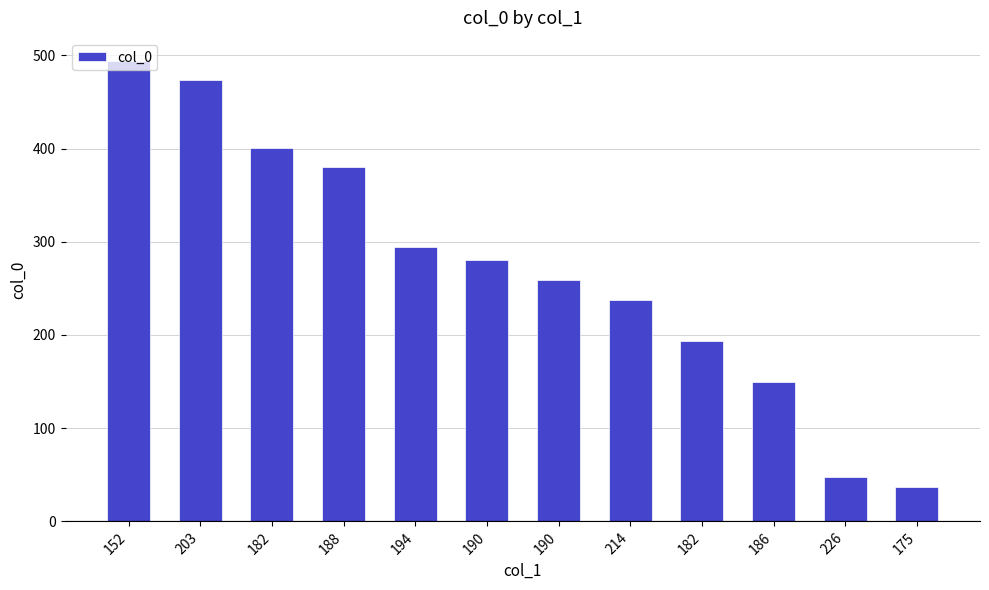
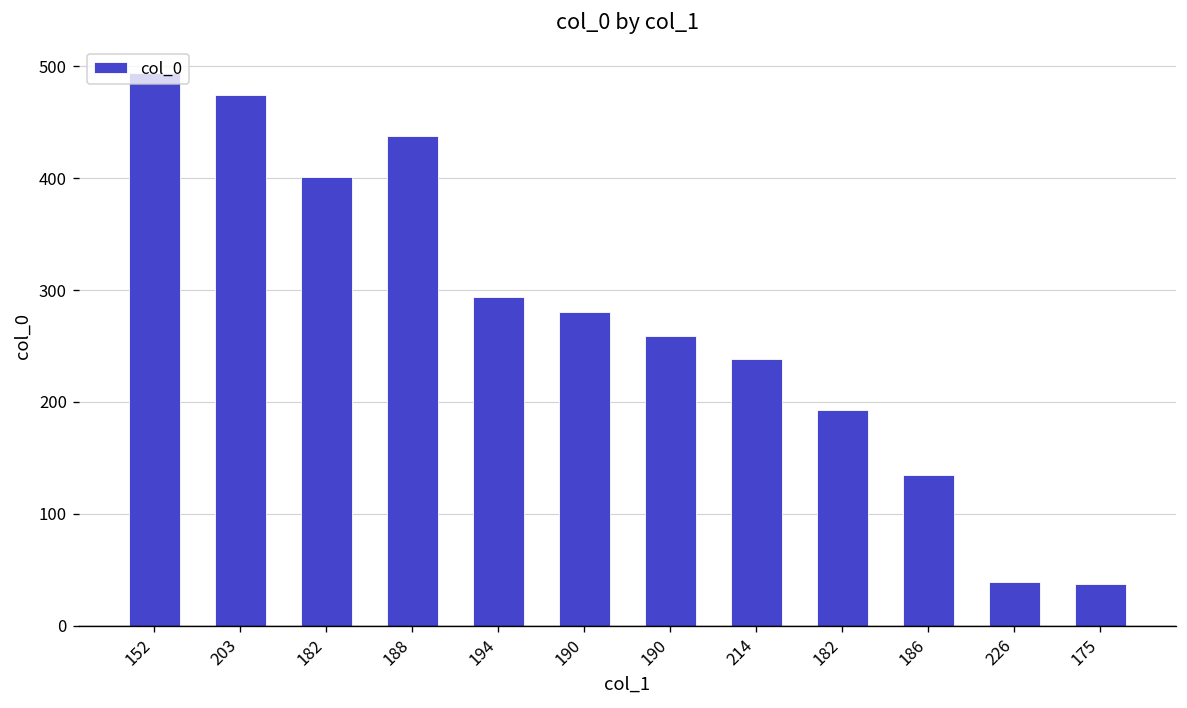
188: 380 -> 440
186: 150 -> 140
226: 50 -> 40
